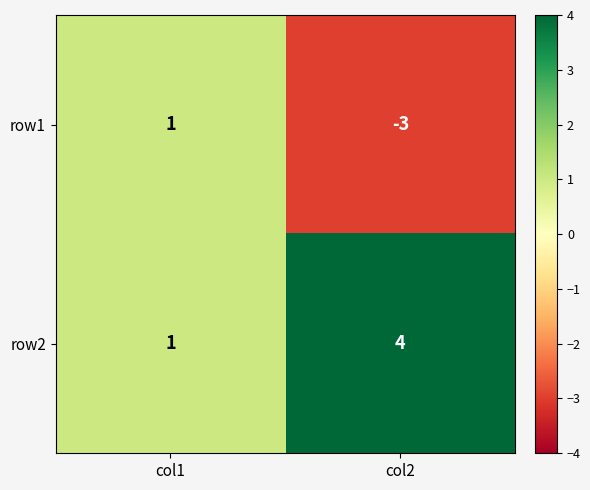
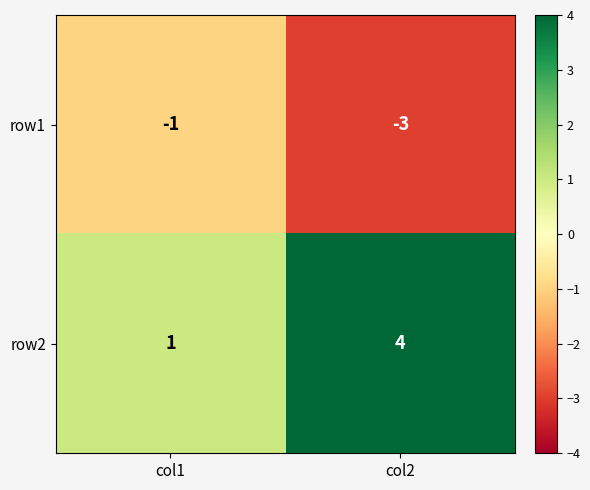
row1, col1: 1 -> -1
